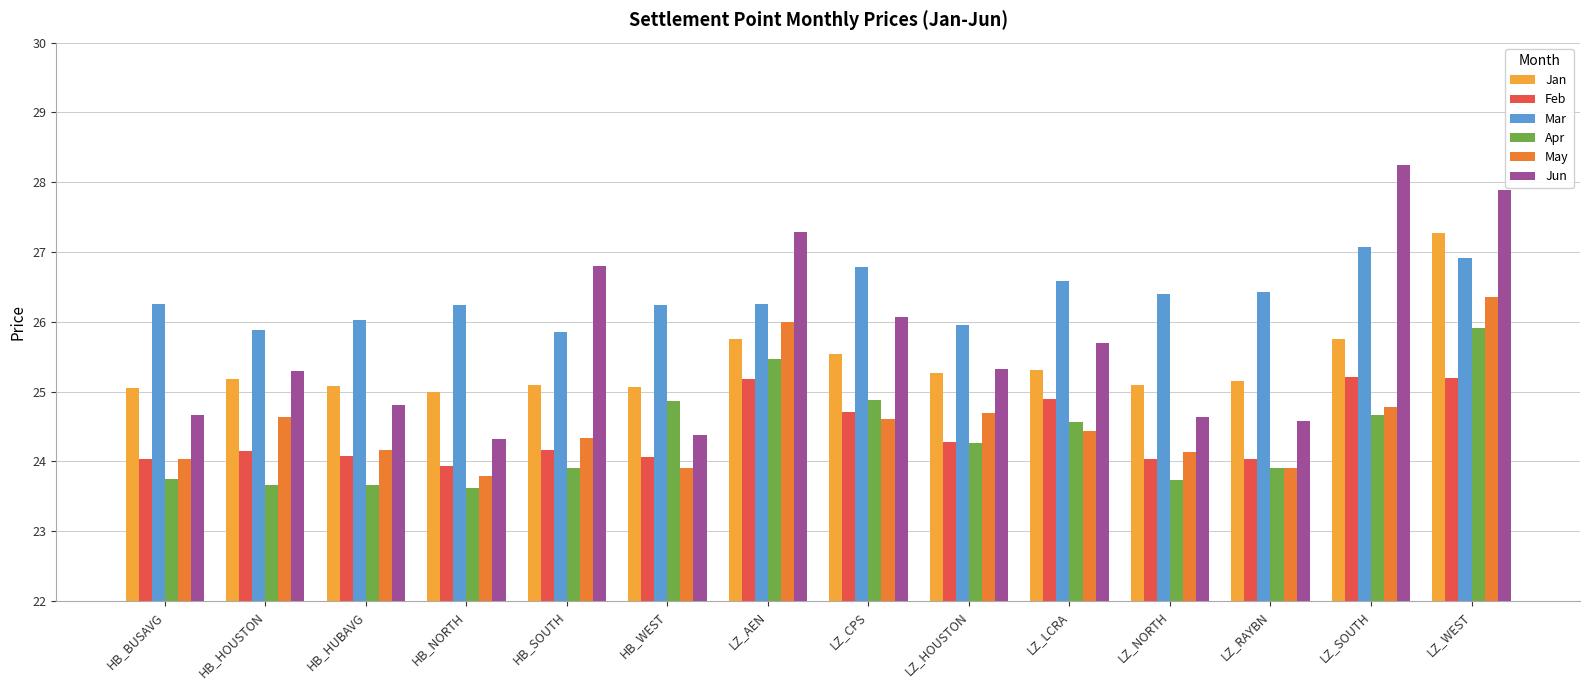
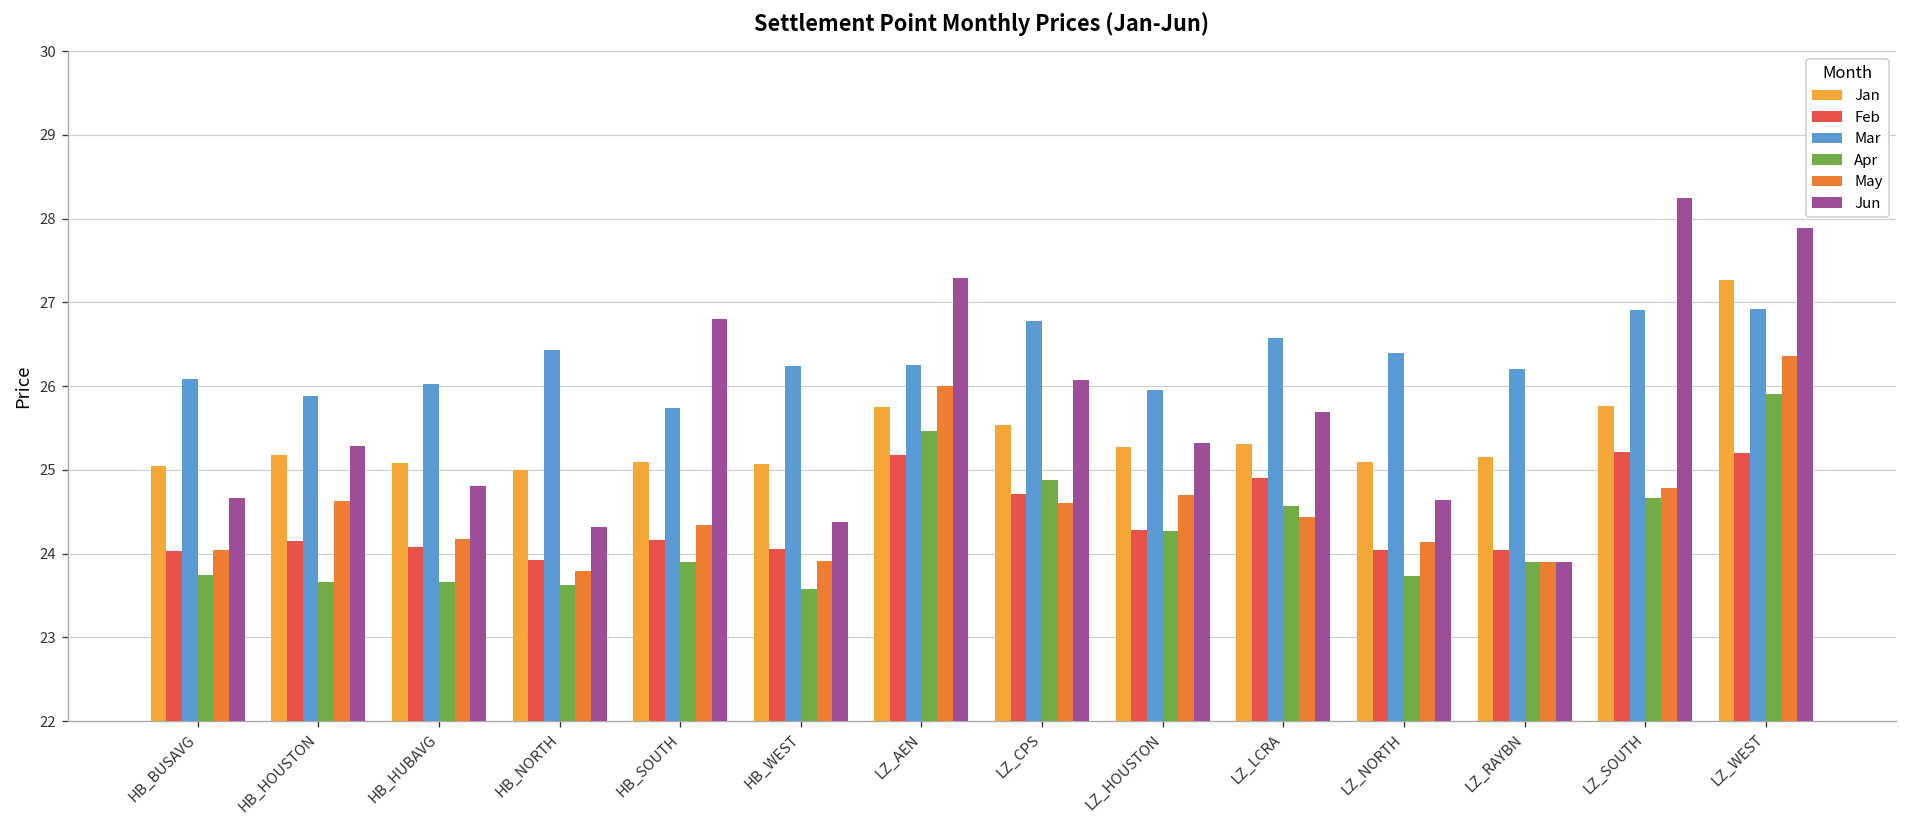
Mar, HB_BUSAVG: 26.3 -> 26.1
Mar, HB_NORTH: 26.2 -> 26.4
Mar, HB_SOUTH: 25.9 -> 25.7
Apr, HB_WEST: 24.9 -> 23.6
Mar, LZ_RAYBN: 26.4 -> 26.2
Jun, LZ_RAYBN: 24.6 -> 23.9
Mar, LZ_SOUTH: 27.1 -> 26.9
